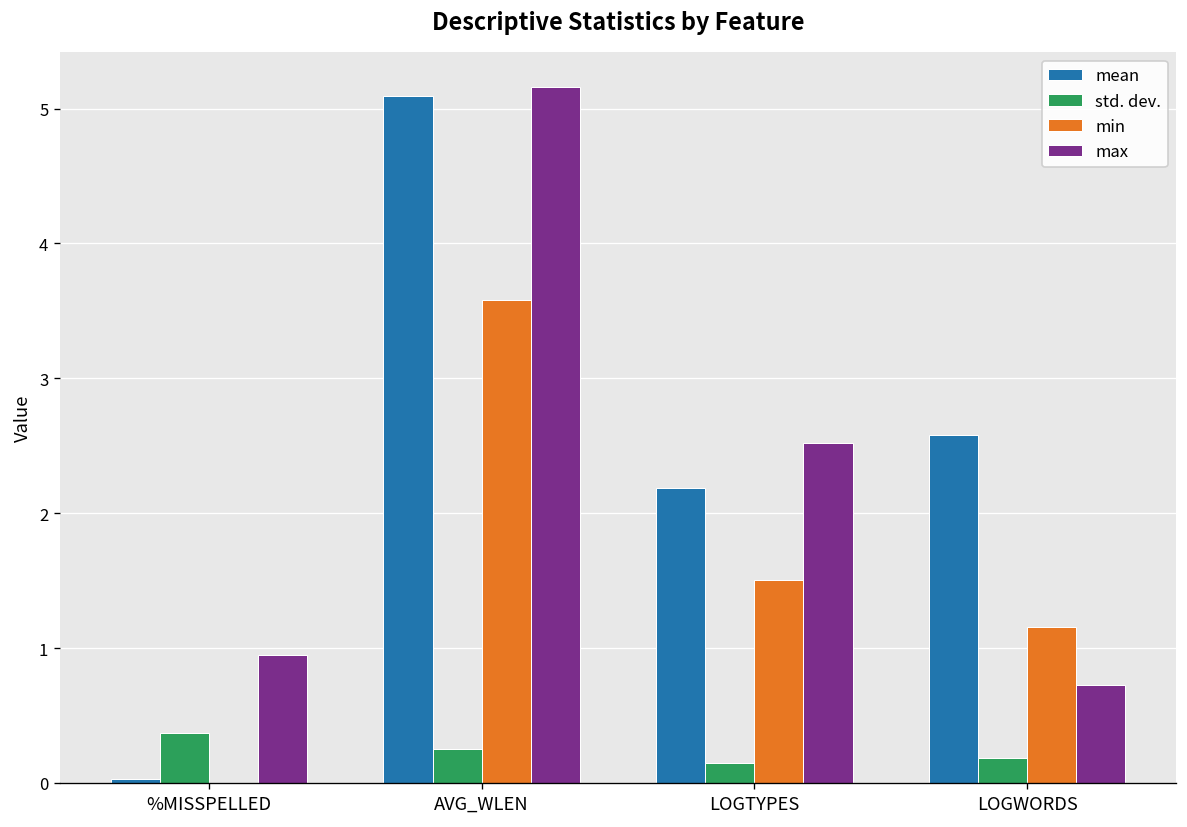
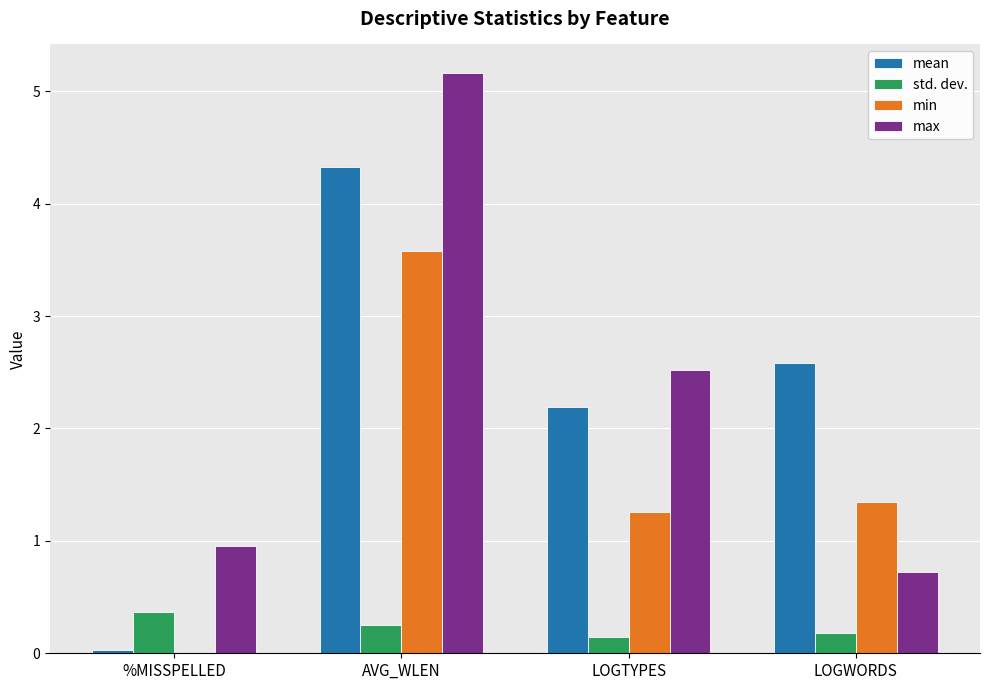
mean, AVG_WLEN: 5.09 -> 4.33
min, LOGTYPES: 1.51 -> 1.26
min, LOGWORDS: 1.15 -> 1.34
